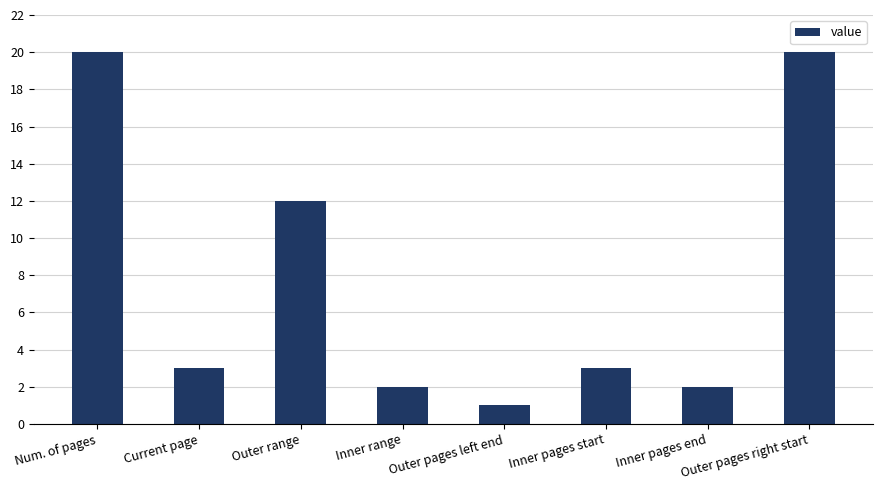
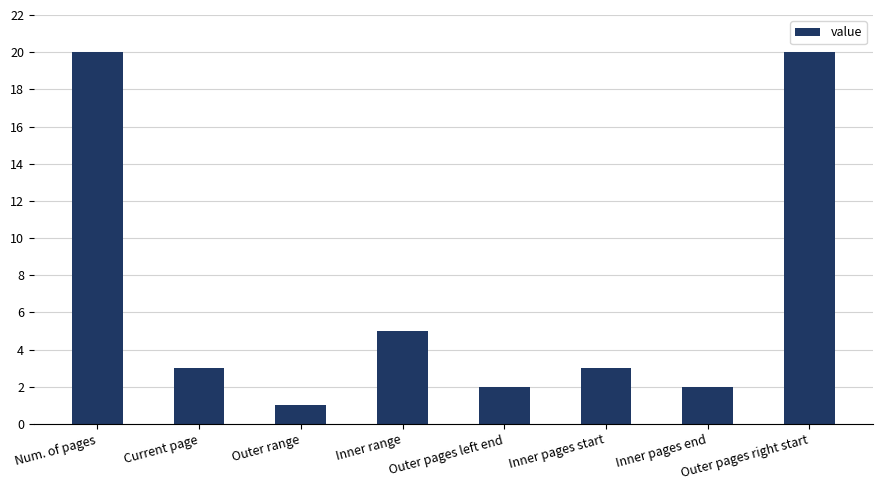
Outer range: 12 -> 1
Inner range: 2 -> 5
Outer pages left end: 1 -> 2
